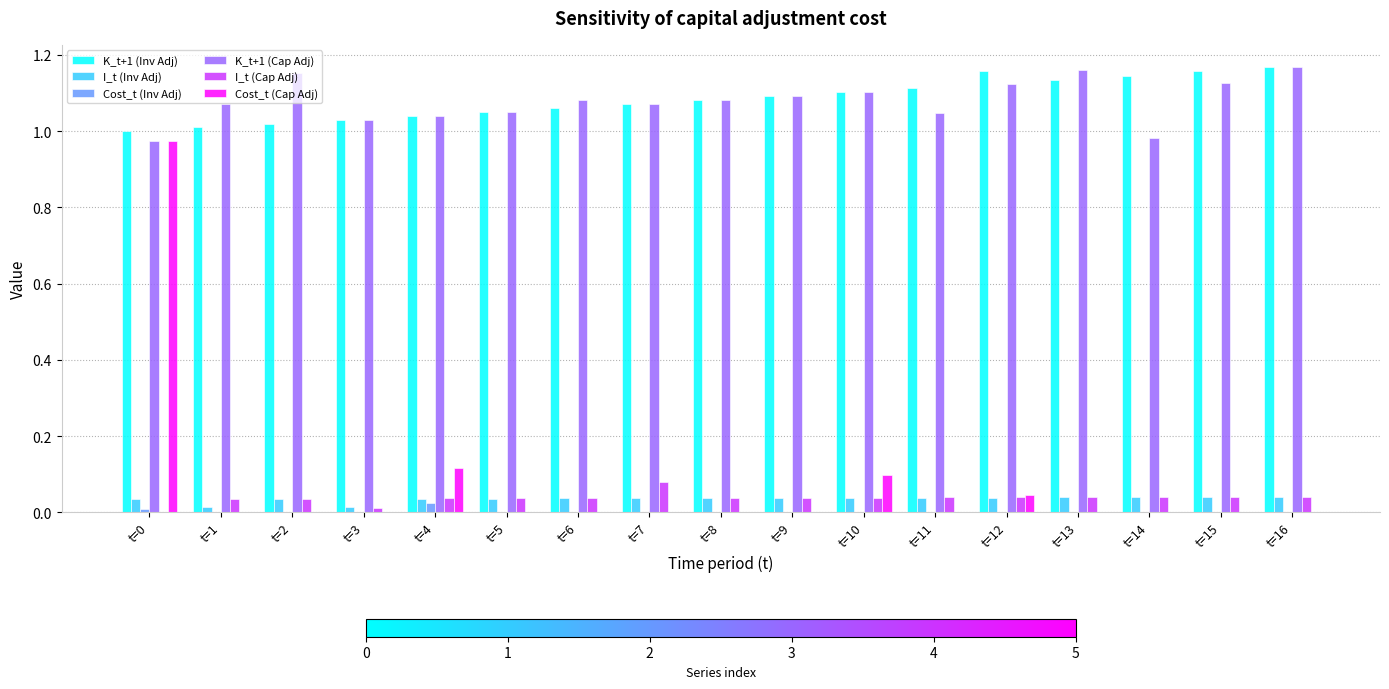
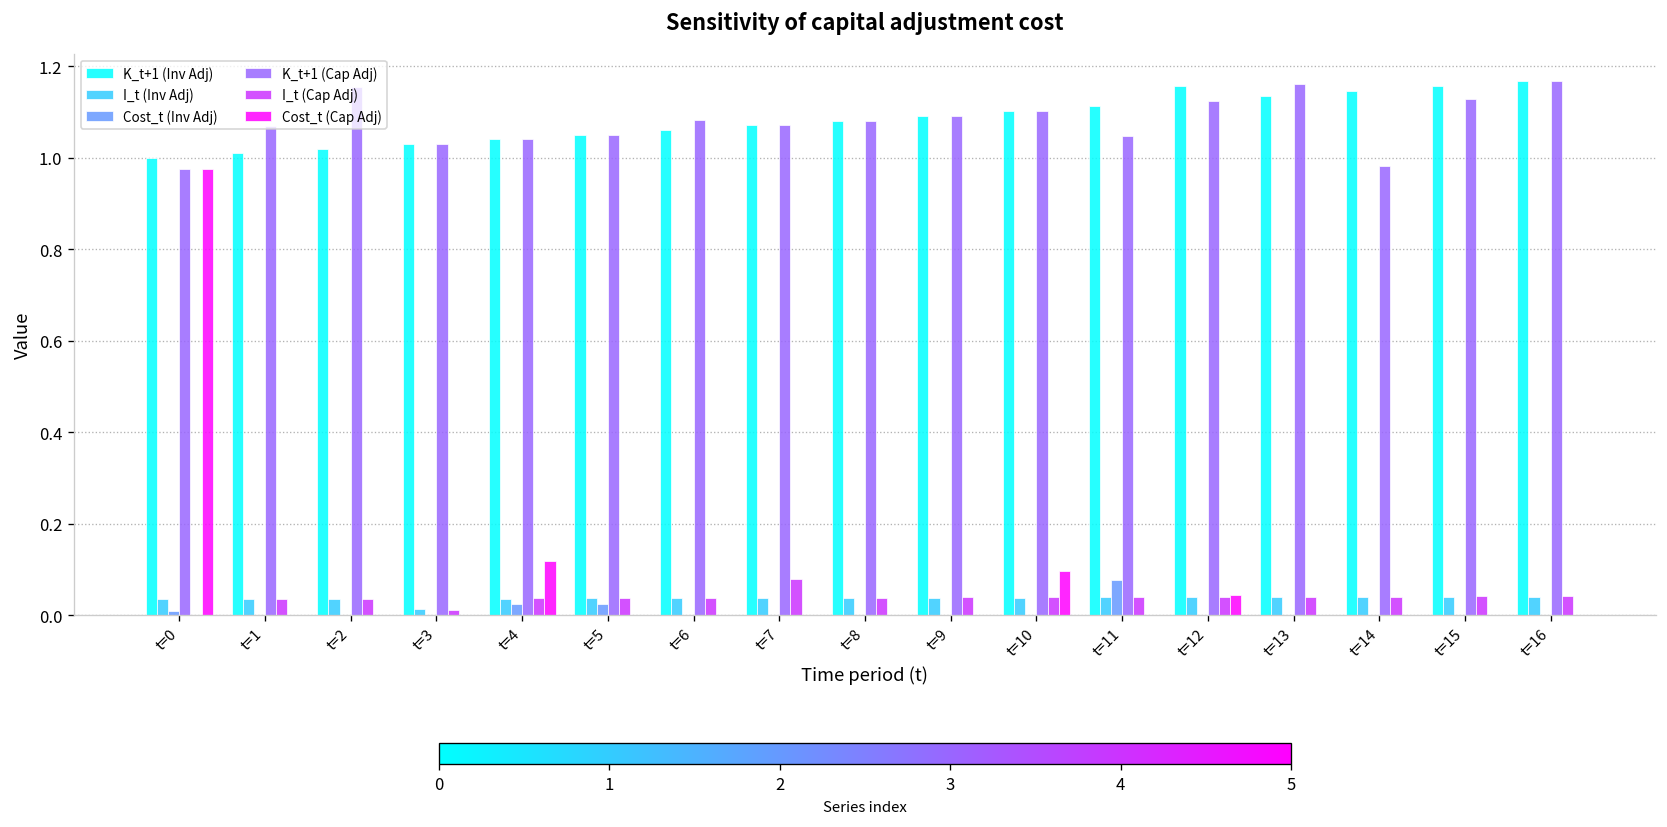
I_t (Inv Adj), t=1: 0.01 -> 0.04
Cost_t (Inv Adj), t=5: 0.00 -> 0.02
Cost_t (Inv Adj), t=11: 0.00 -> 0.08
